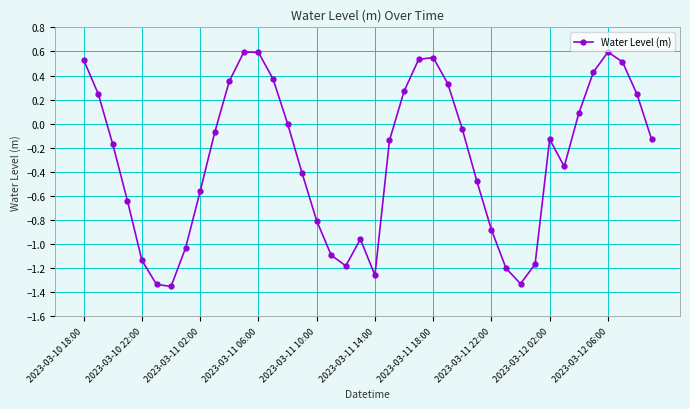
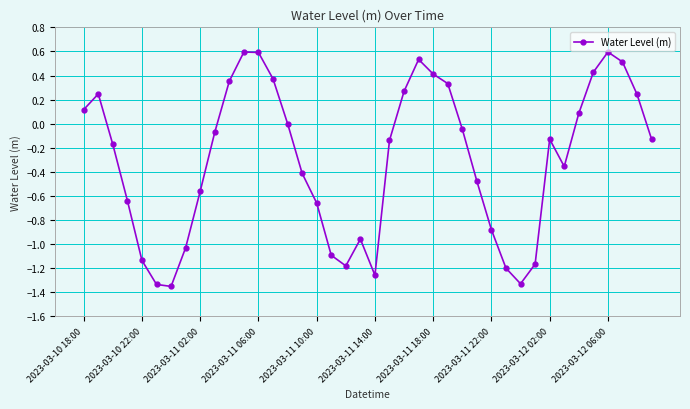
2023-03-10 18:00: 0.53 -> 0.12
2023-03-11 10:00: -0.81 -> -0.66
2023-03-11 18:00: 0.55 -> 0.41
